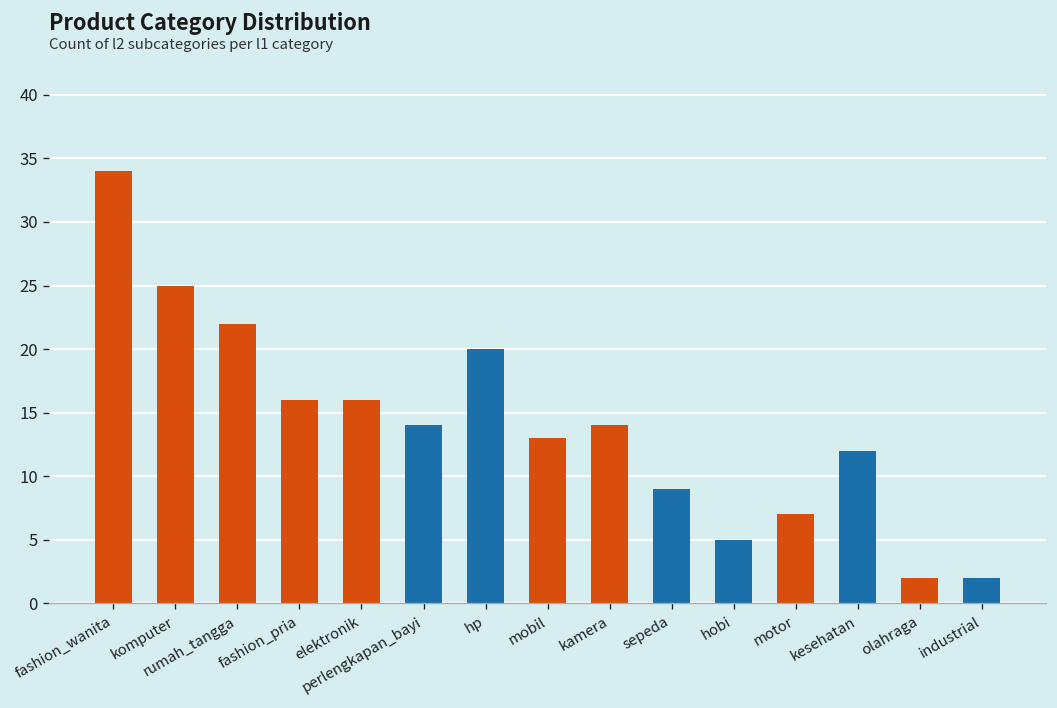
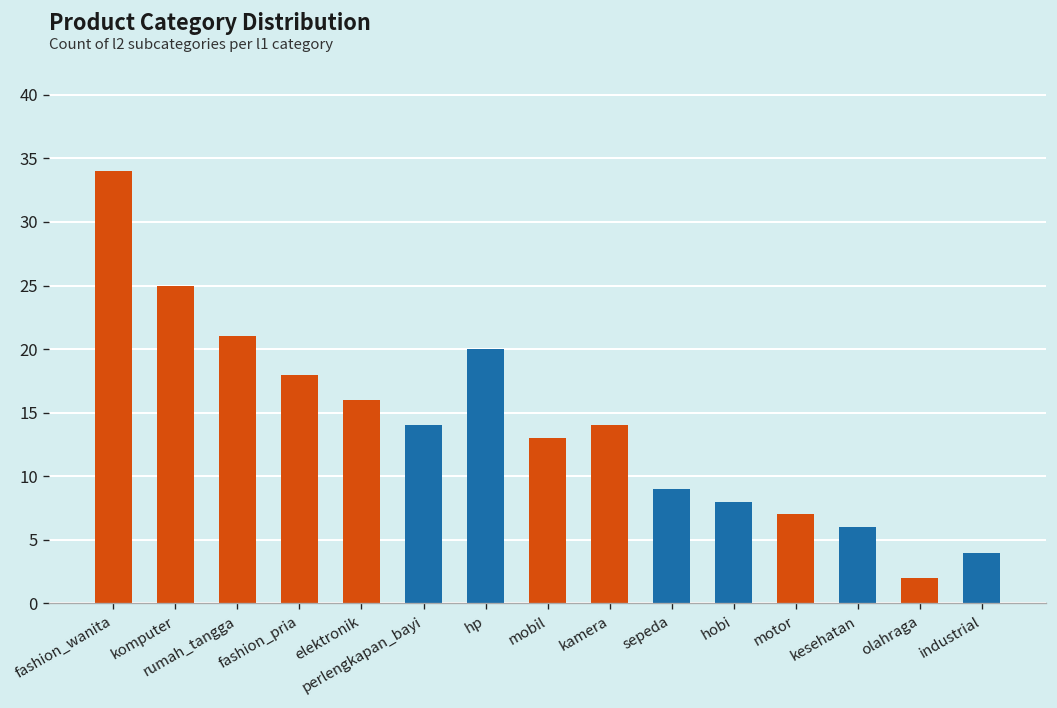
rumah_tangga: 22 -> 21
fashion_pria: 16 -> 18
hobi: 5 -> 8
kesehatan: 12 -> 6
industrial: 2 -> 4
